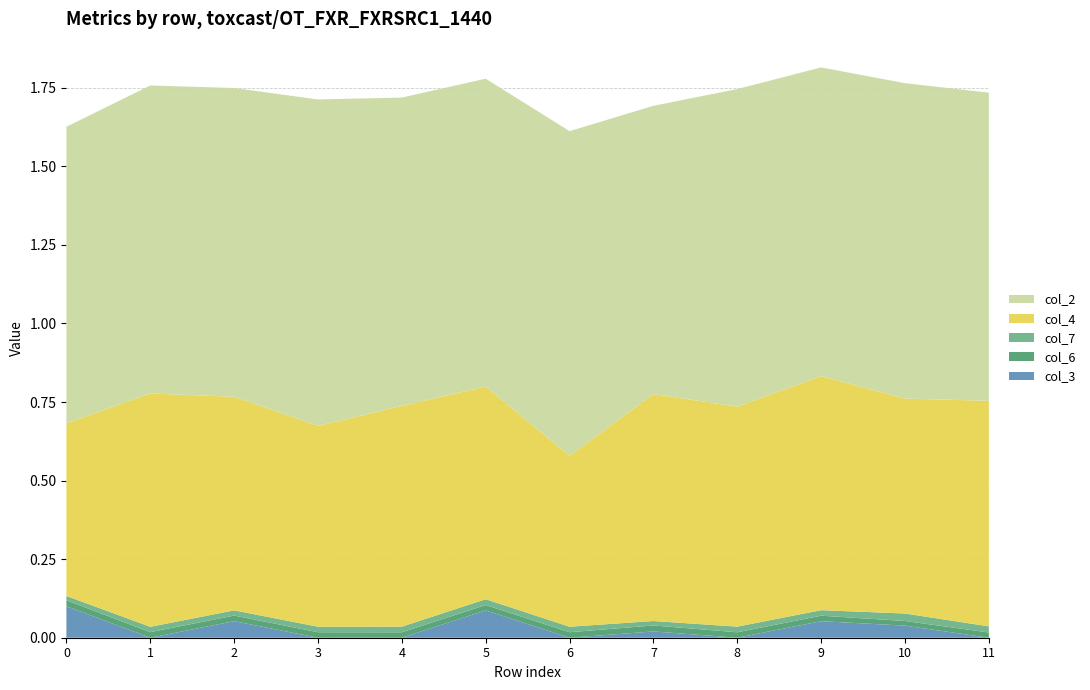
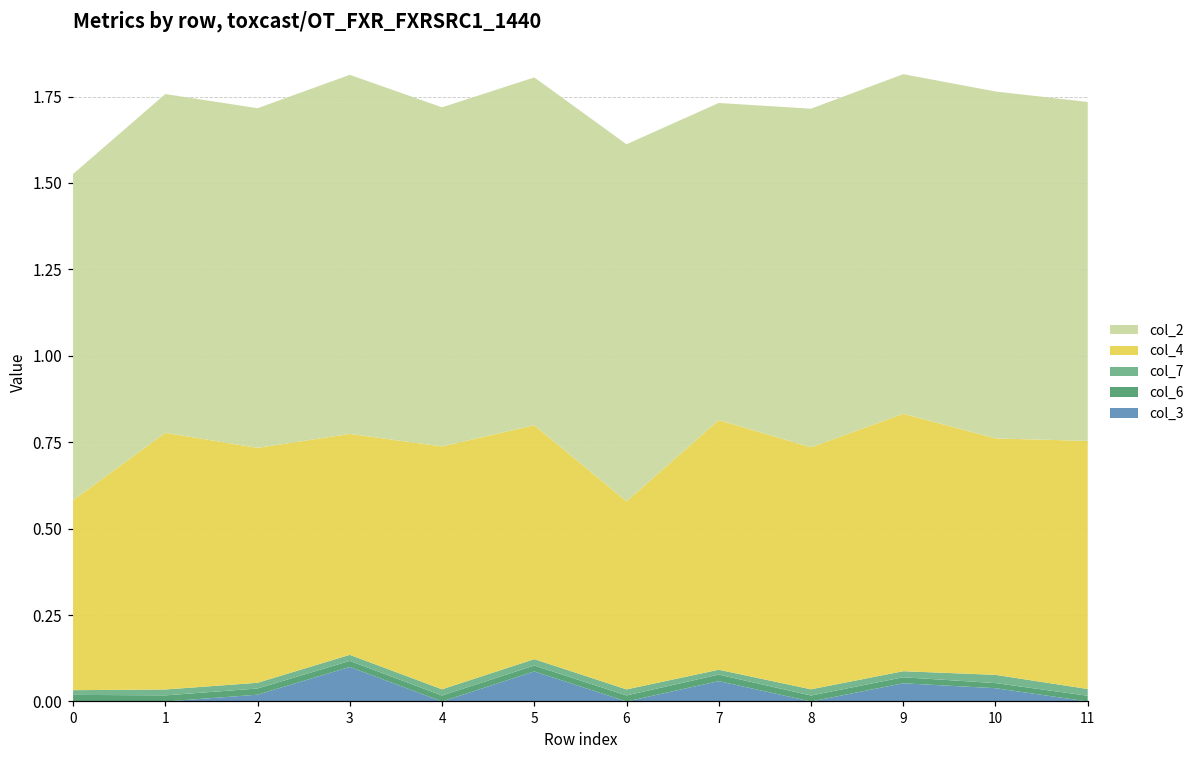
col_3, 0: 0.1 -> 0.0
col_3, 2: 0.05 -> 0.02
col_3, 3: 0.0 -> 0.1
col_2, 5: 0.98 -> 1.01
col_3, 7: 0.02 -> 0.06
col_2, 8: 1.01 -> 0.98
